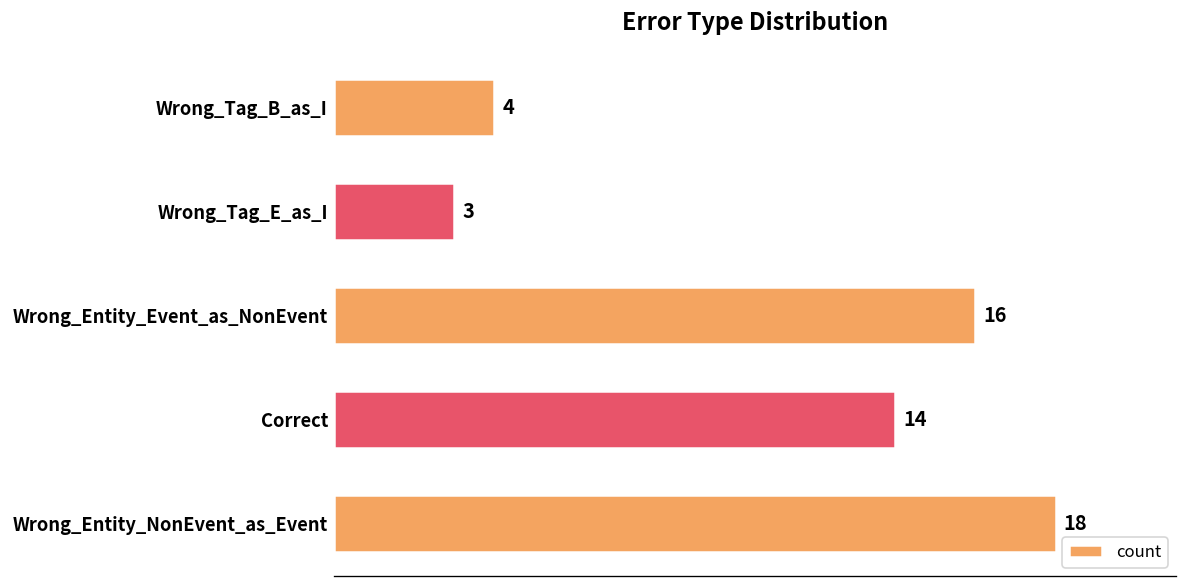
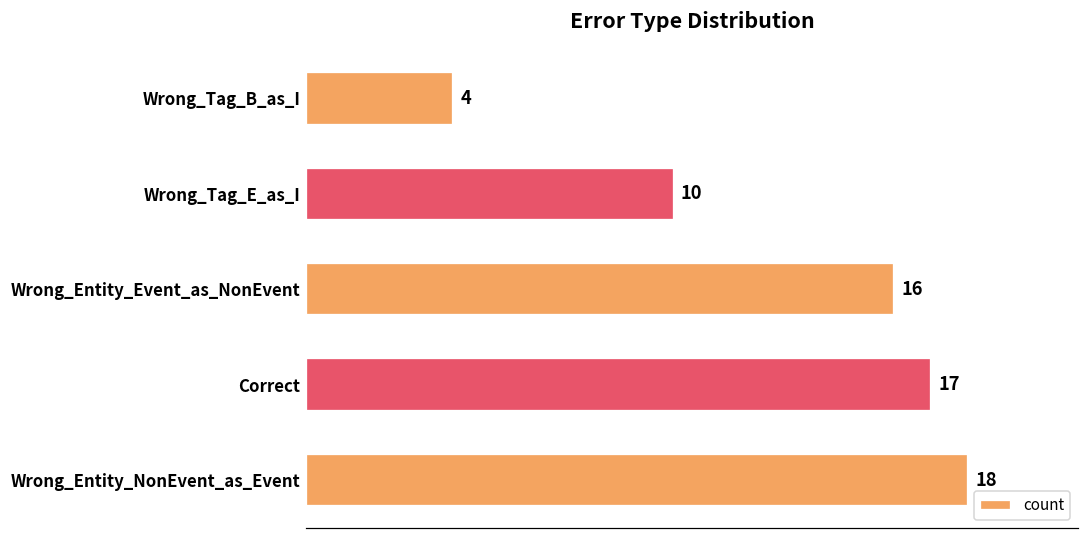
Wrong_Tag_E_as_I: 3 -> 10
Correct: 14 -> 17
